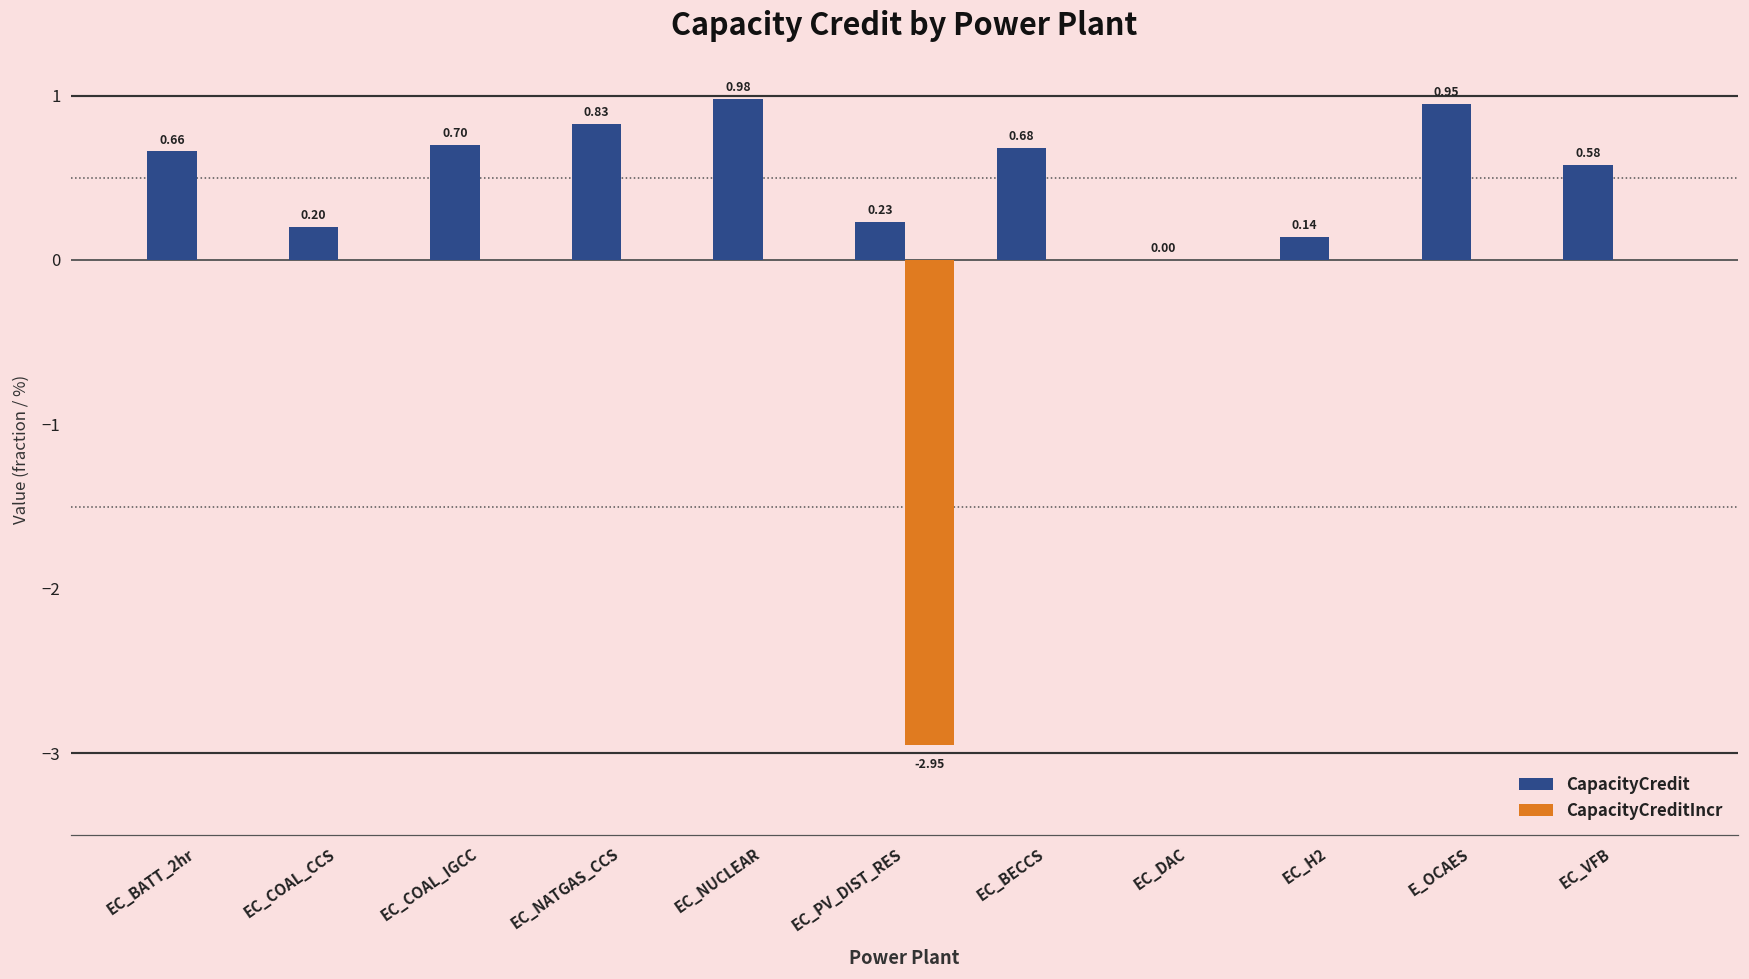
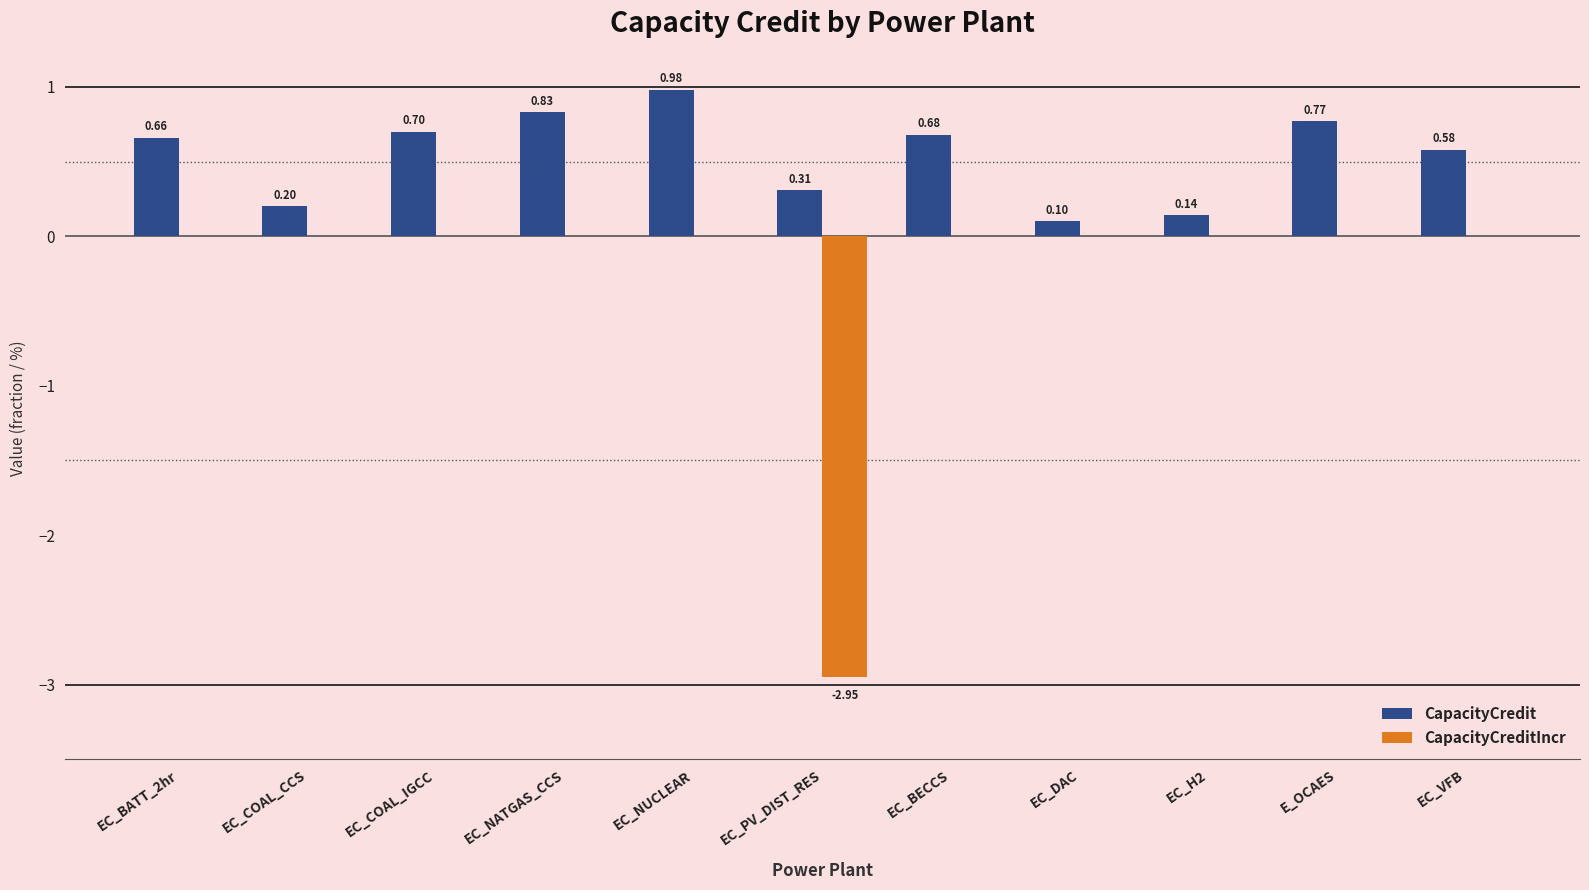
CapacityCredit, EC_PV_DIST_RES: 0.23 -> 0.31
CapacityCredit, EC_DAC: 0.00 -> 0.10
CapacityCredit, E_OCAES: 0.95 -> 0.77
